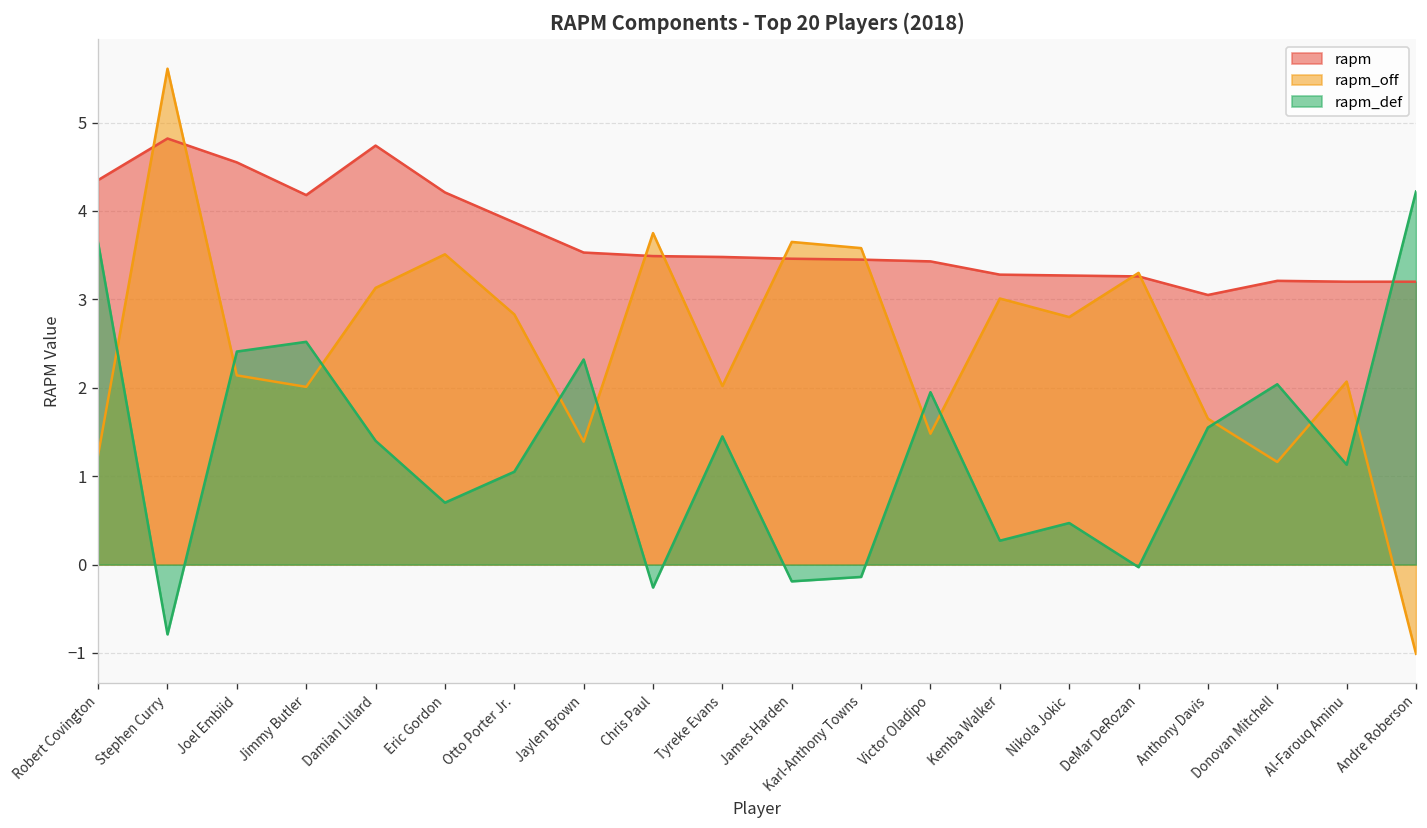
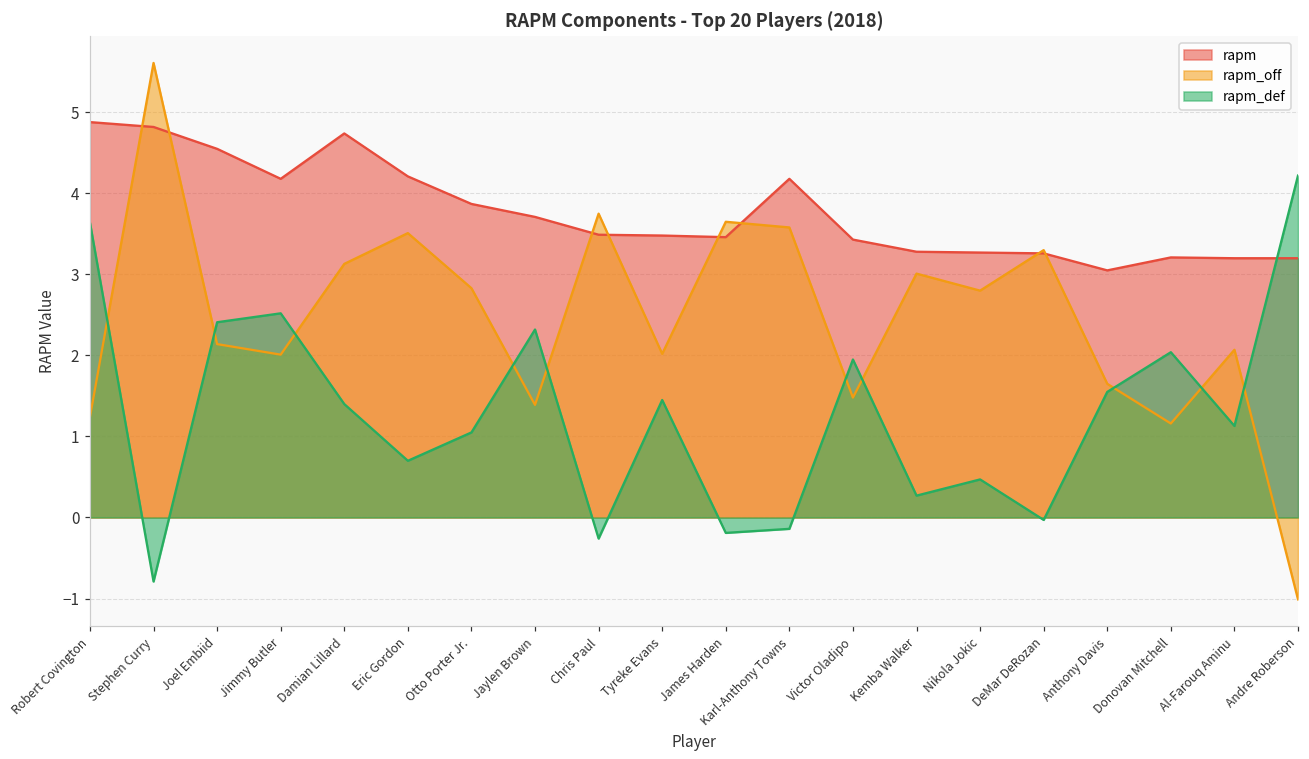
rapm, Robert Covington: 4.4 -> 4.9
rapm, Jaylen Brown: 3.5 -> 3.7
rapm, Karl-Anthony Towns: 3.5 -> 4.2
